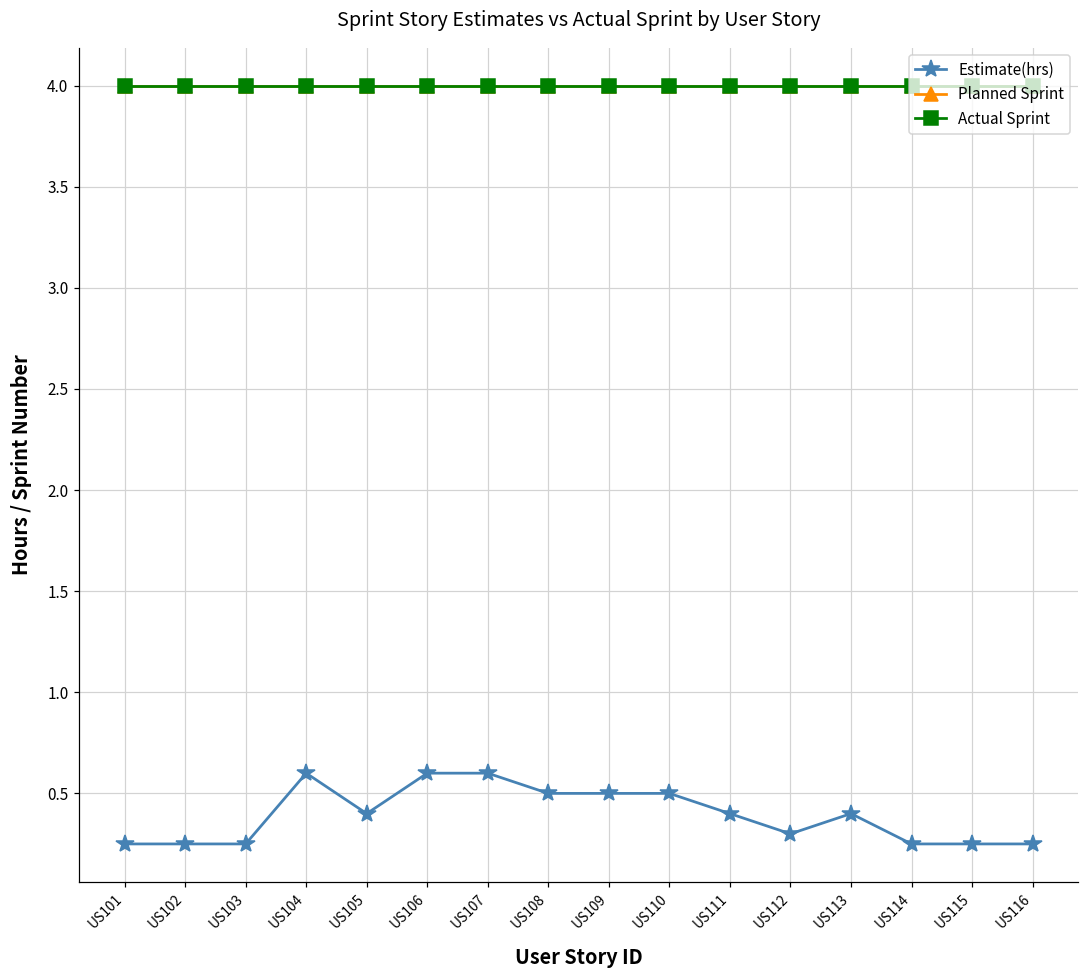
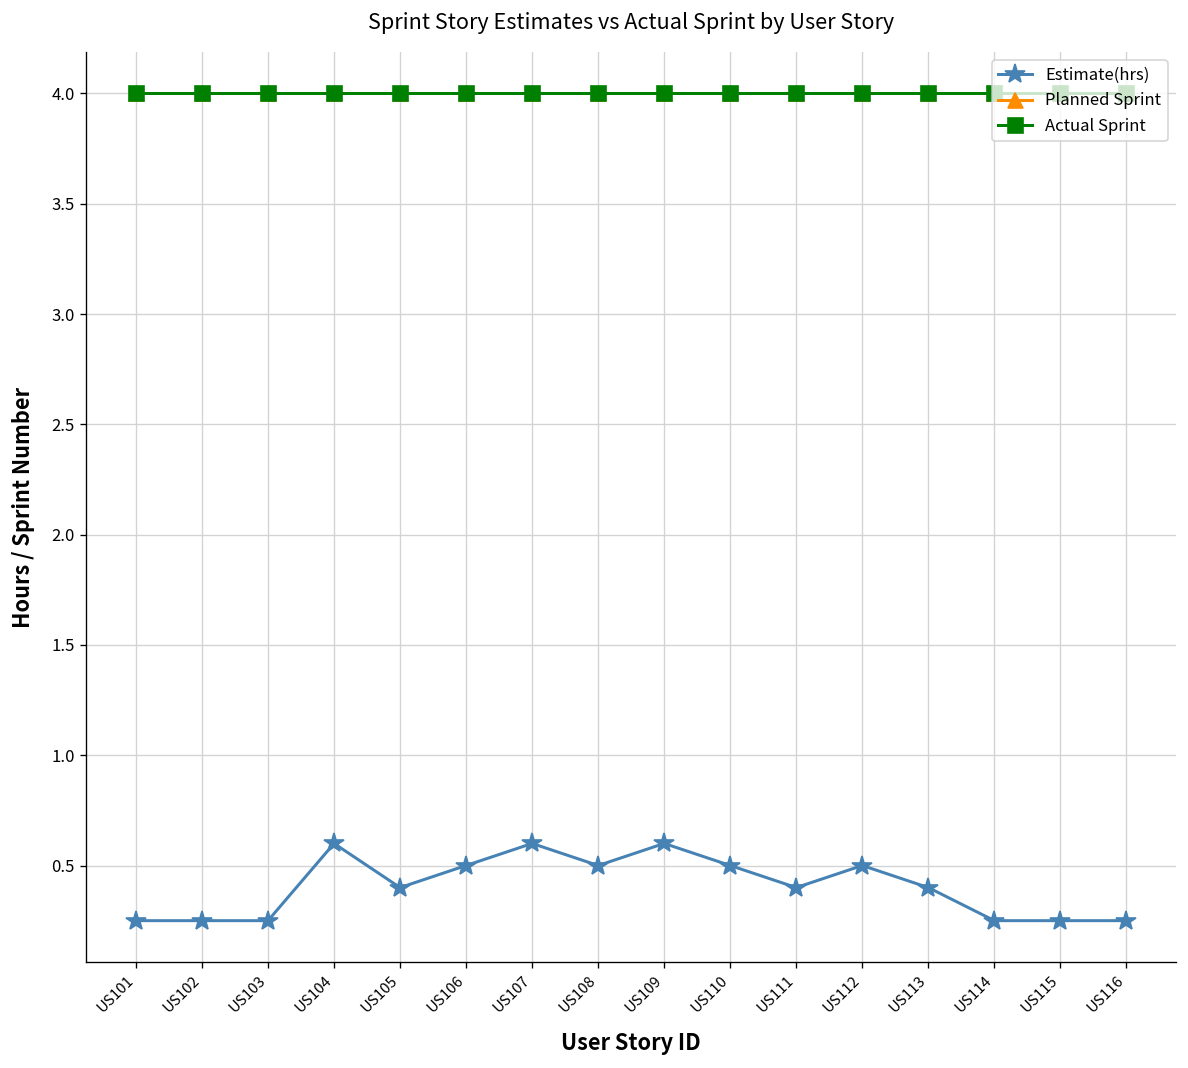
Estimate(hrs), US106: 0.6 -> 0.5
Estimate(hrs), US109: 0.5 -> 0.6
Estimate(hrs), US112: 0.3 -> 0.5
